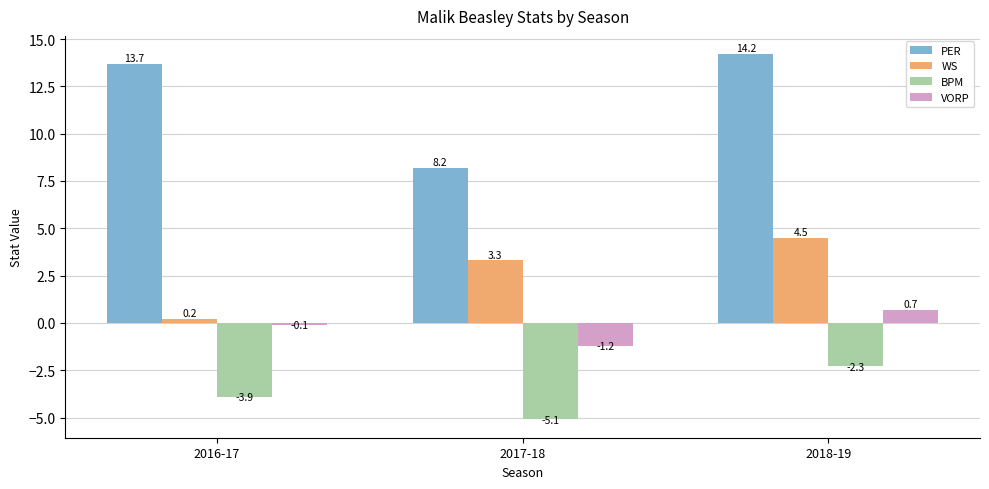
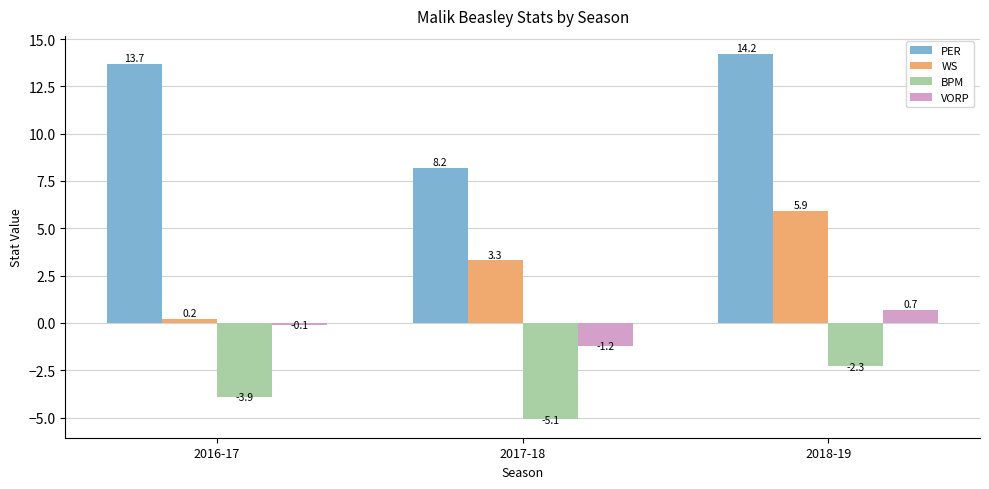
WS, 2018-19: 4.5 -> 5.9
